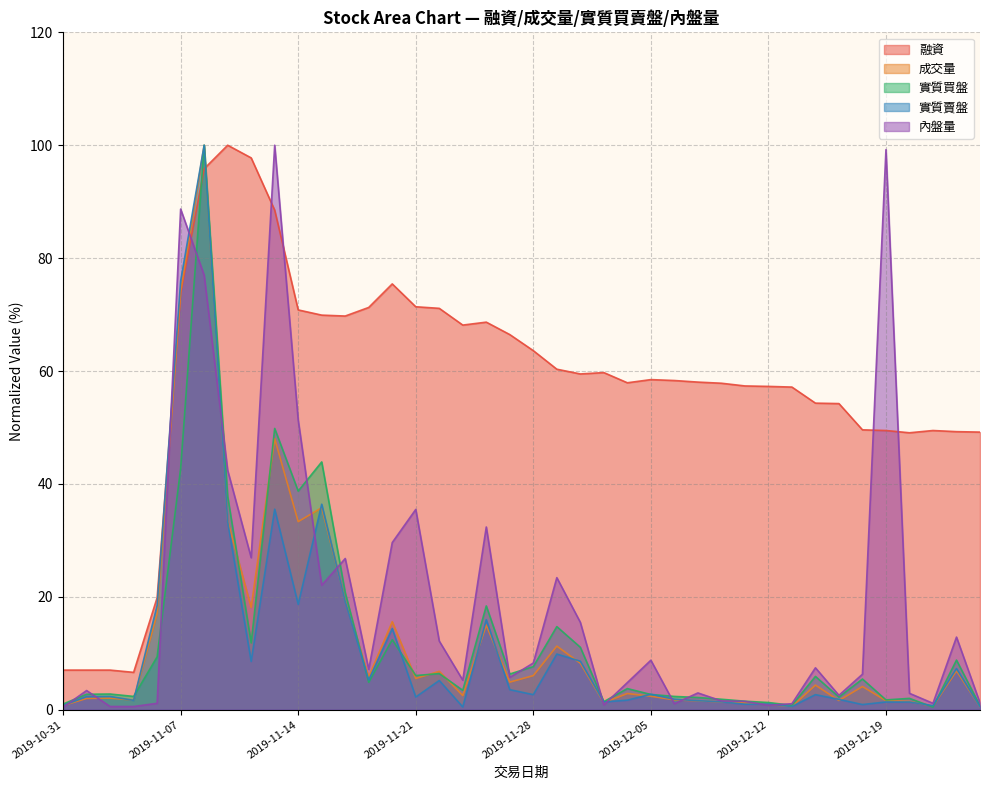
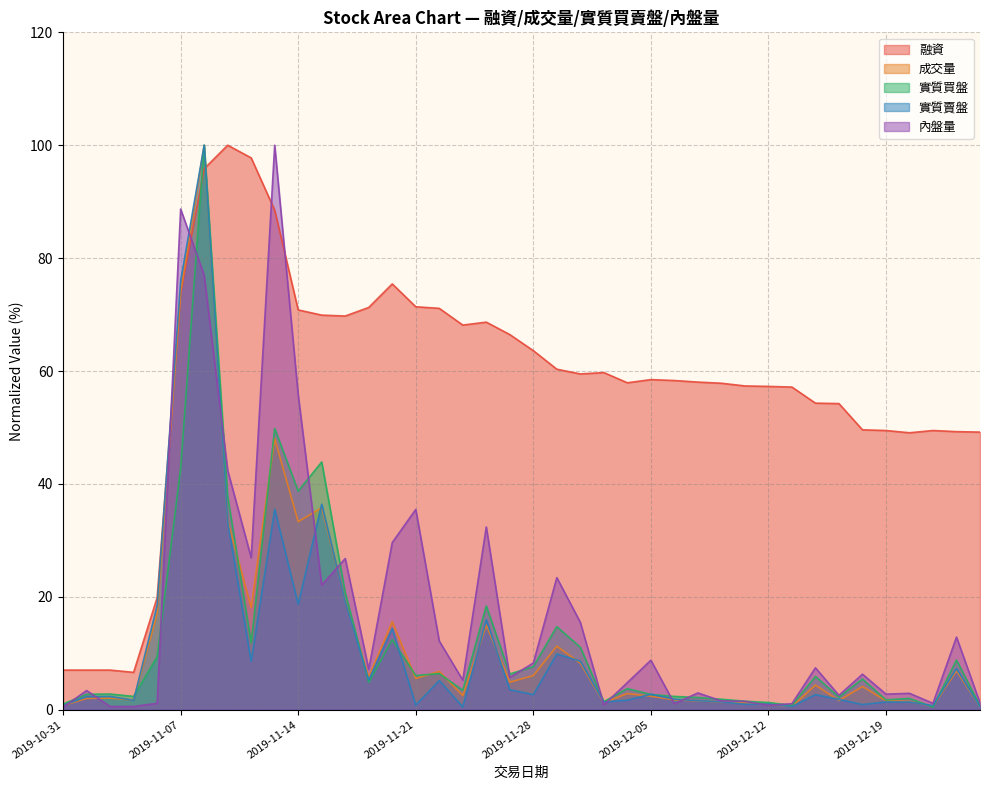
內盤量, 2019-11-14: 51 -> 56
實質賣盤, 2019-11-21: 2 -> 1
內盤量, 2019-12-19: 99 -> 3
